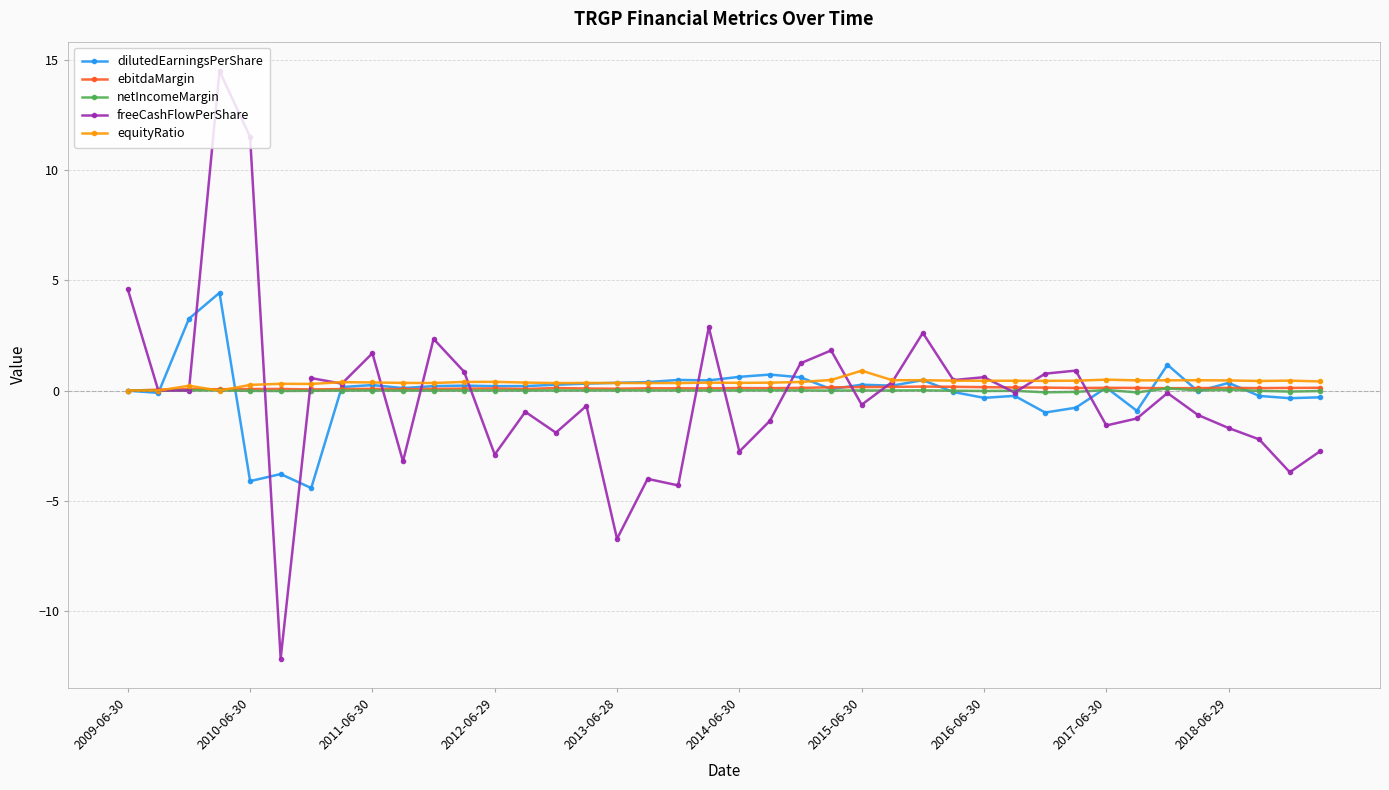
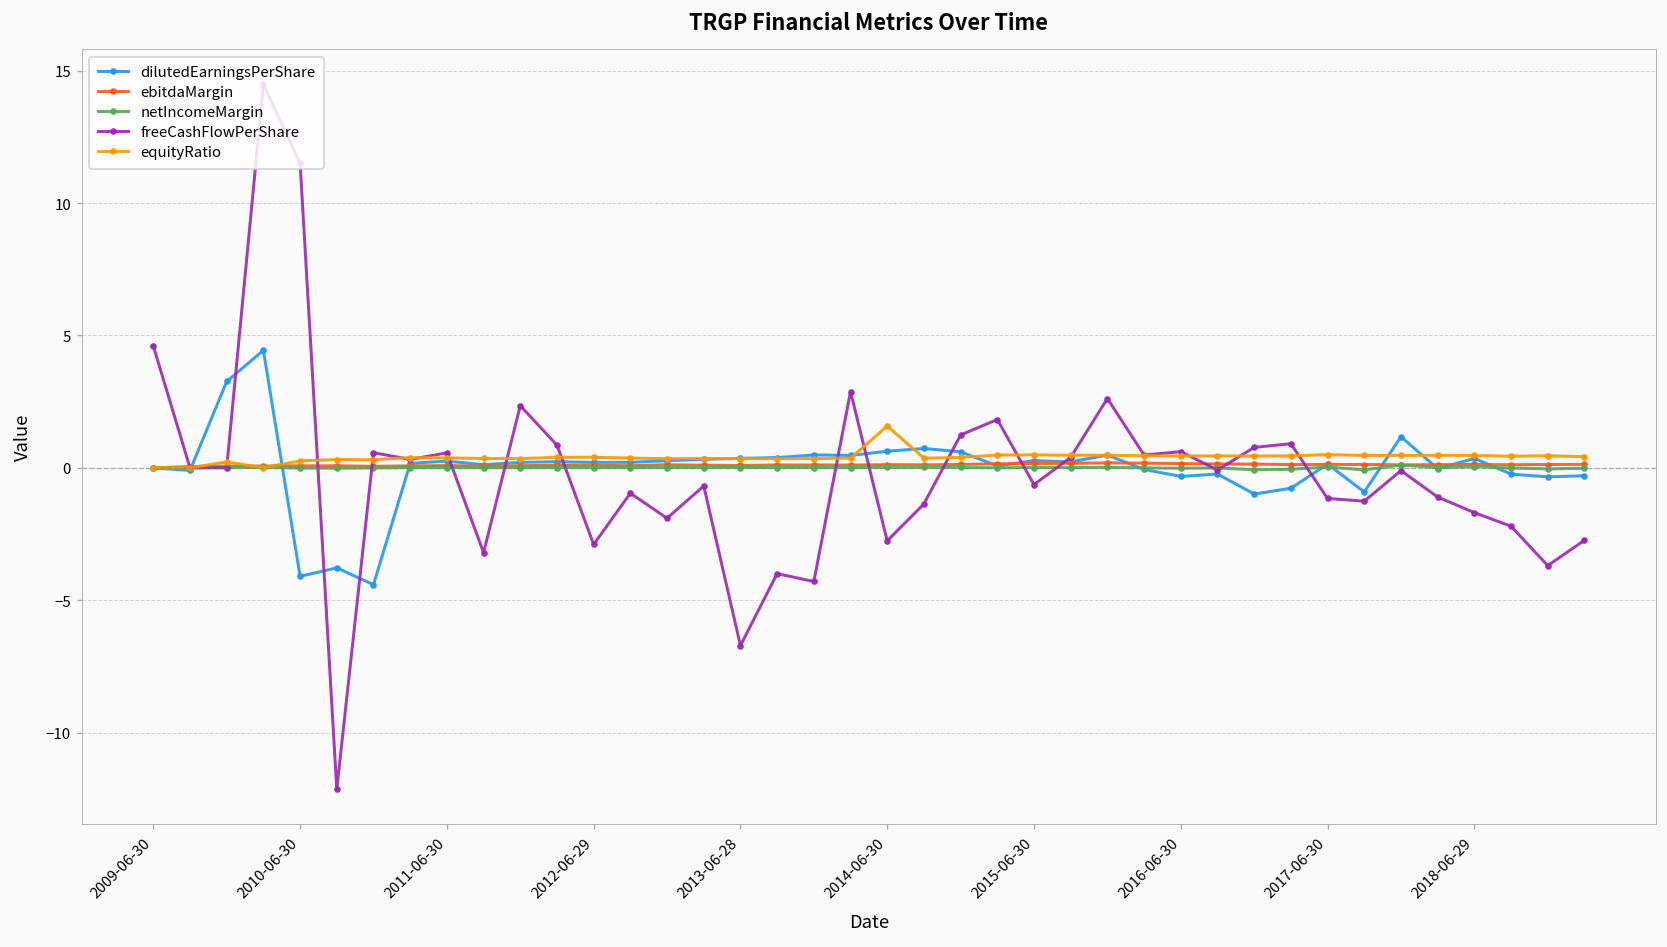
freeCashFlowPerShare, 2011-06-30: 1.7 -> 0.6
equityRatio, 2014-06-30: 0.4 -> 1.6
equityRatio, 2015-06-30: 0.9 -> 0.5
freeCashFlowPerShare, 2017-06-30: -1.6 -> -1.2
